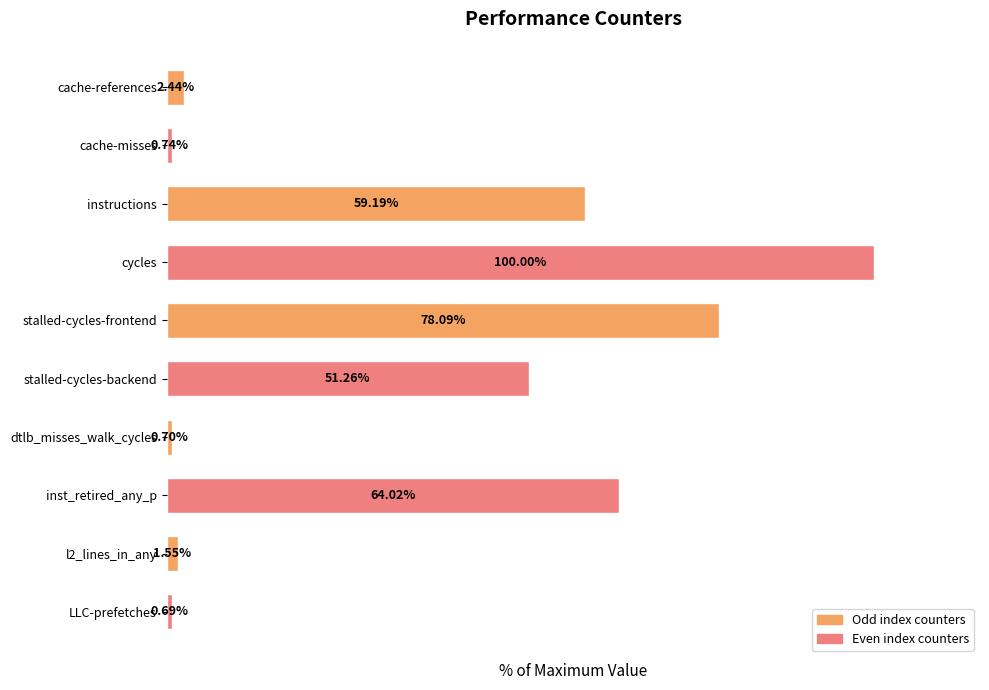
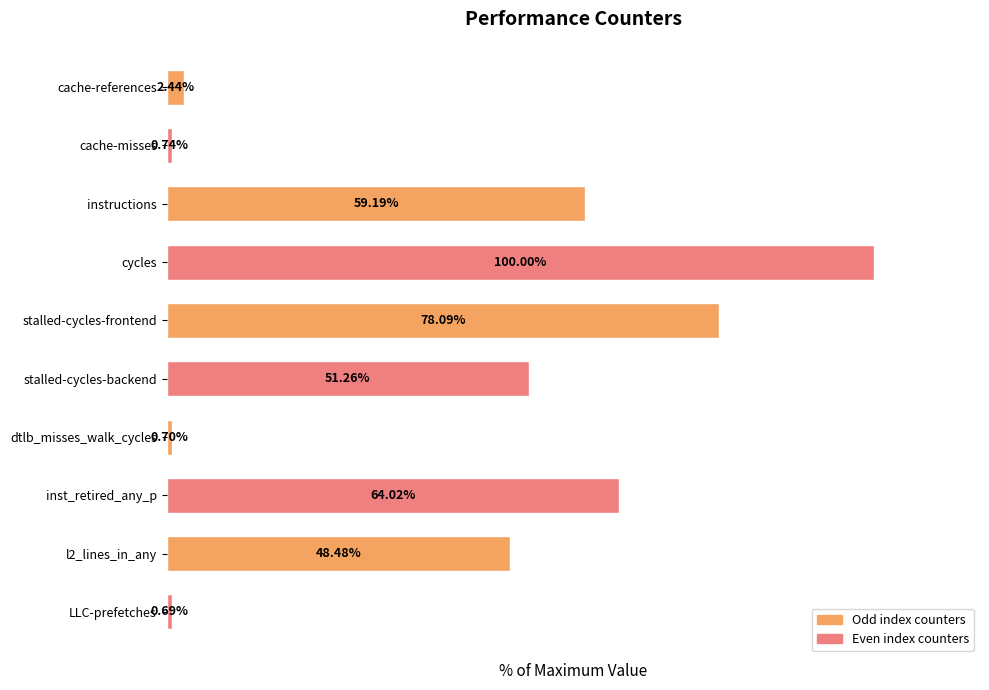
l2_lines_in_any: 1.55% -> 48.48%
